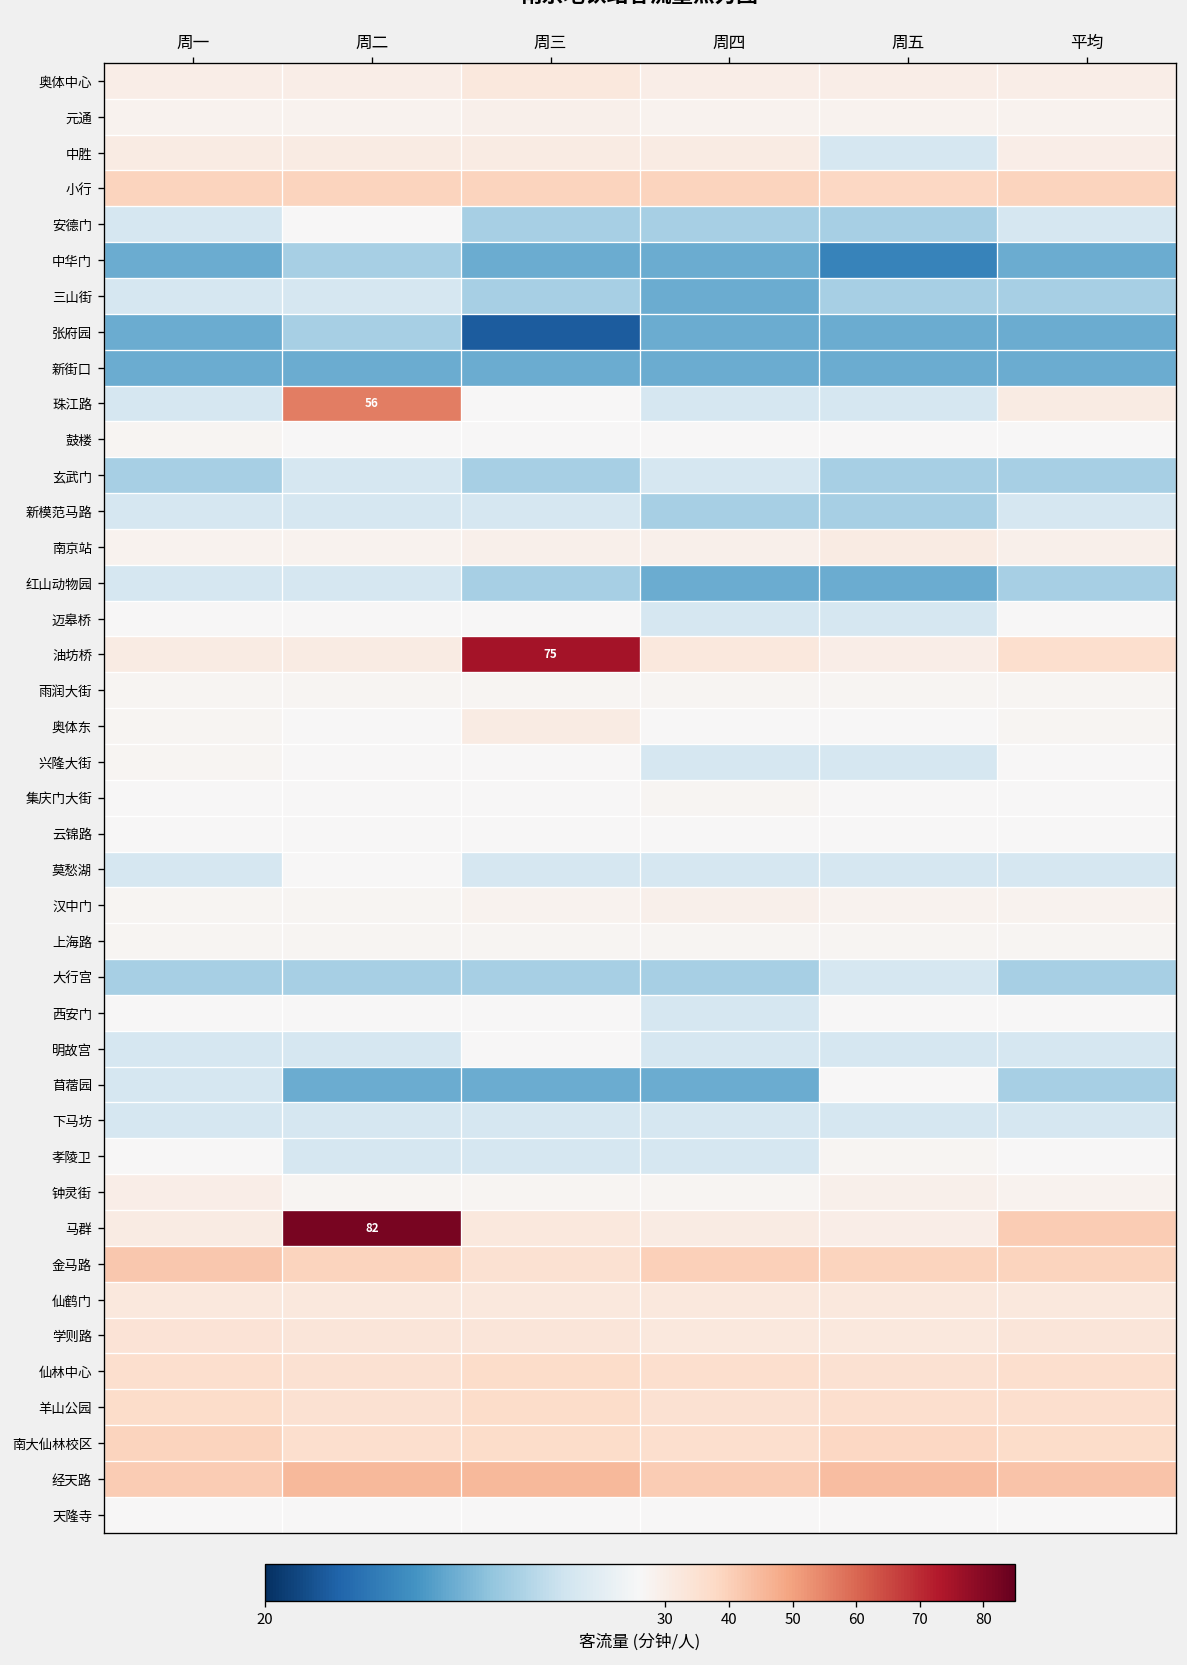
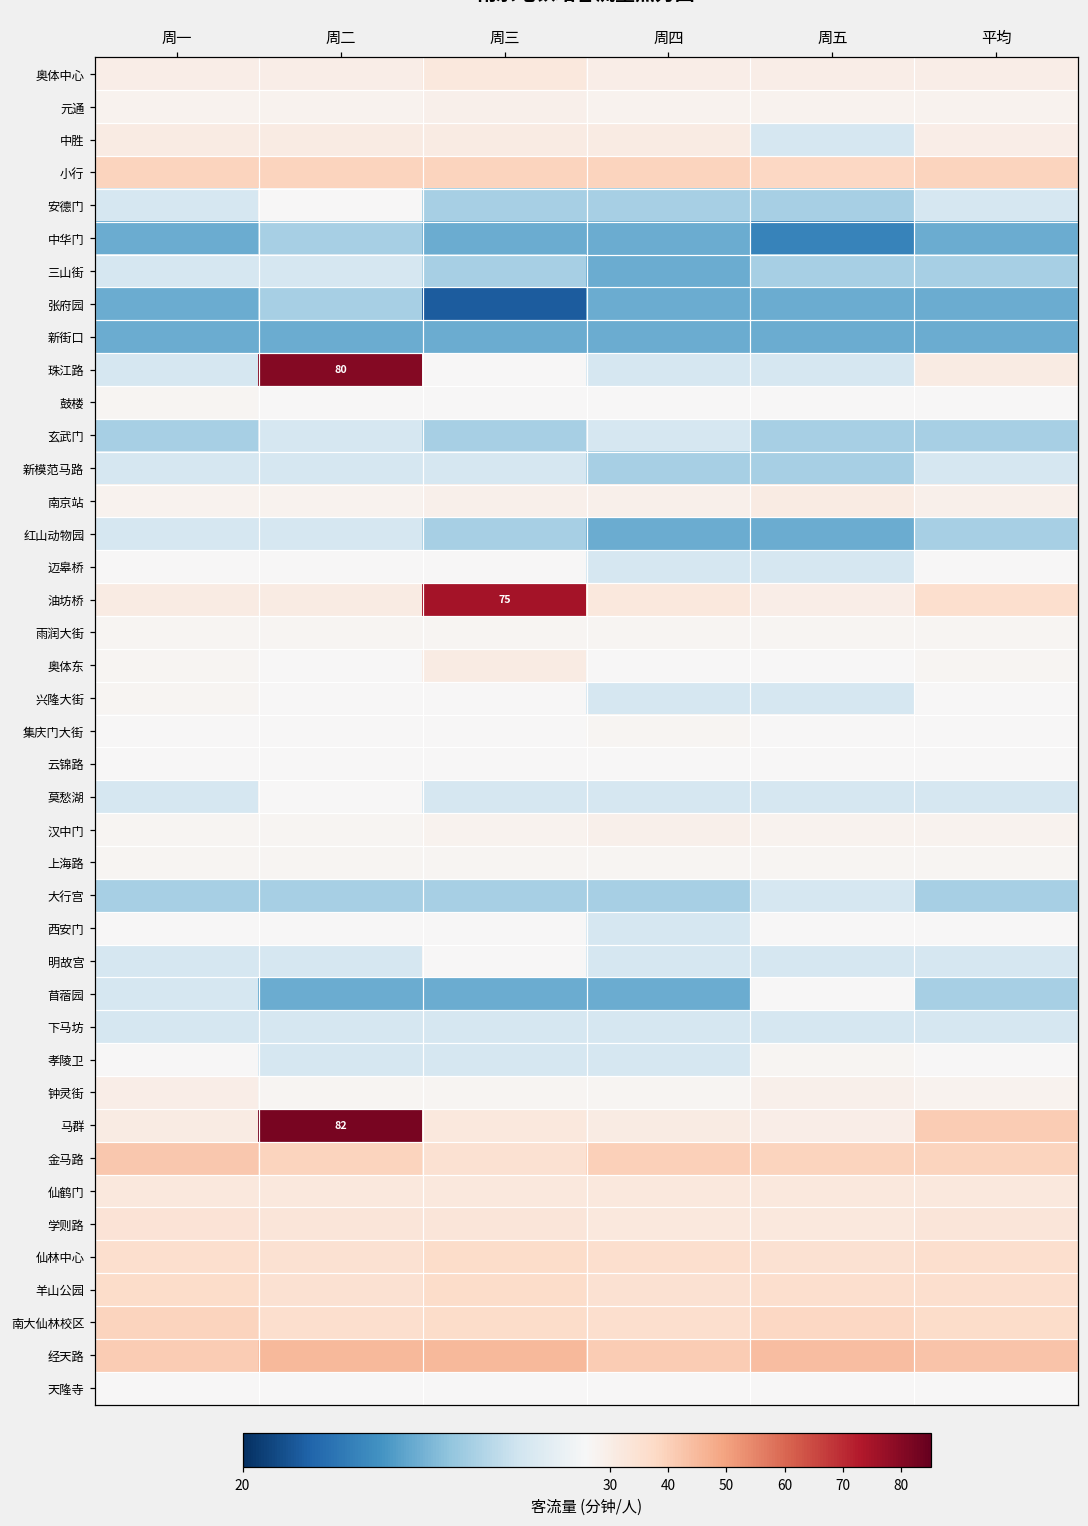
珠江路, 周二: 56 -> 80
